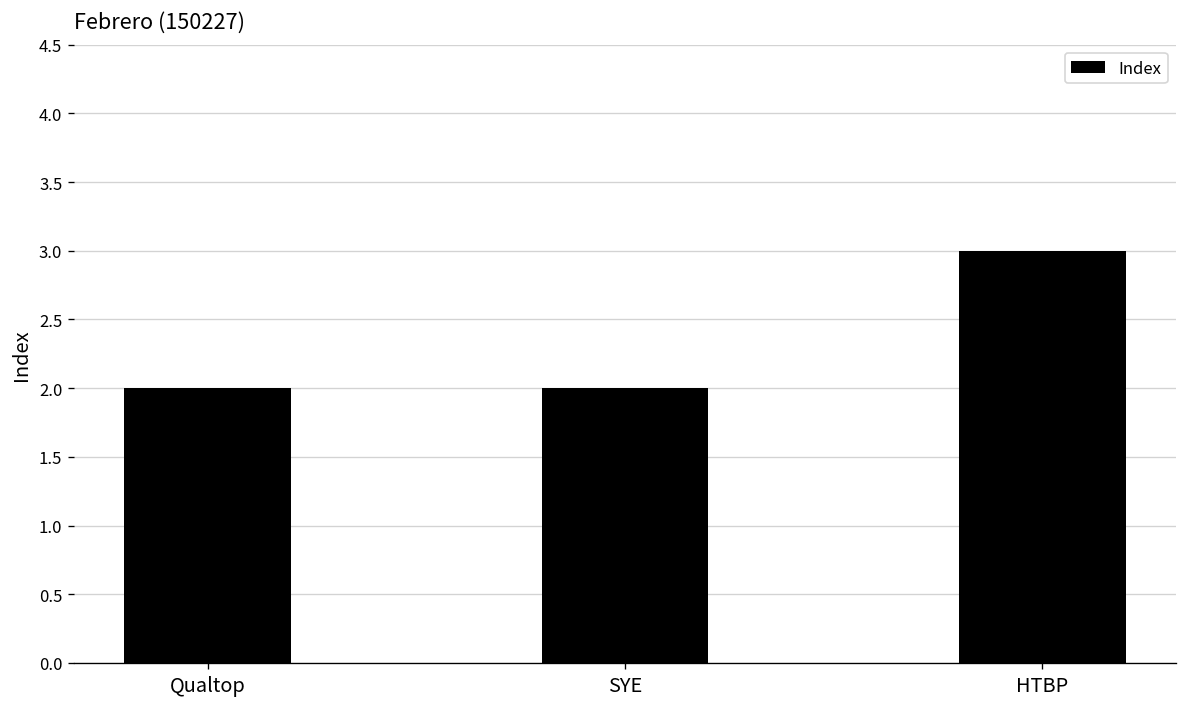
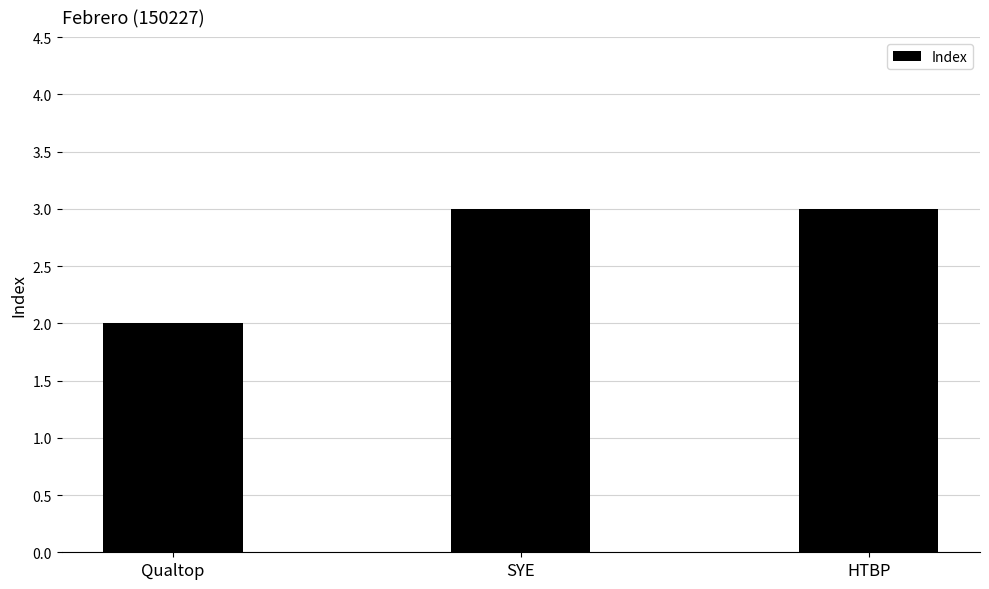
SYE: 2 -> 3
